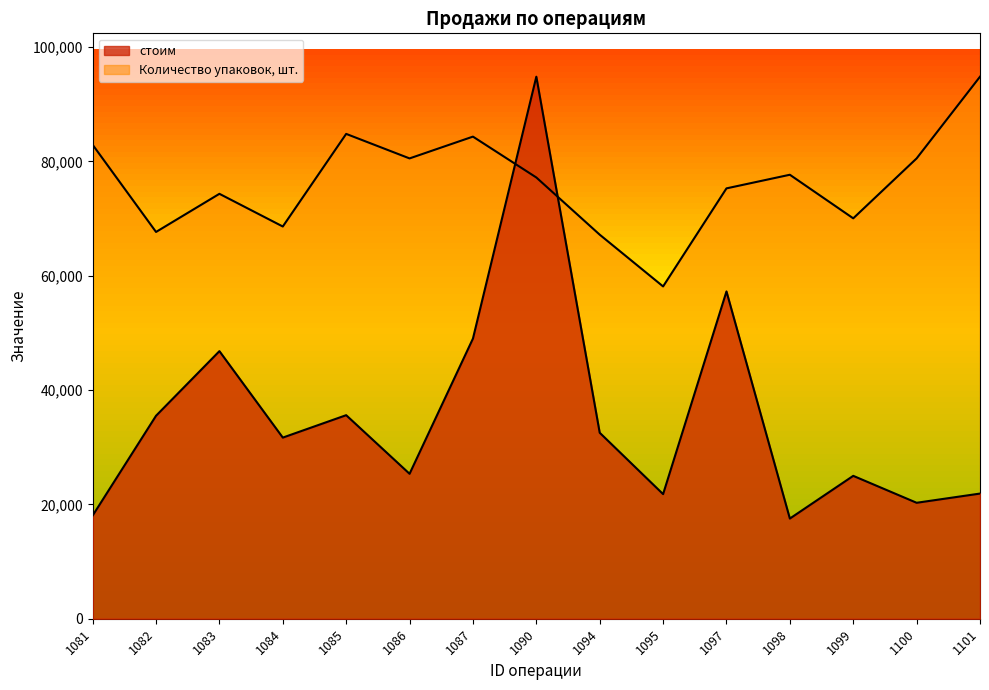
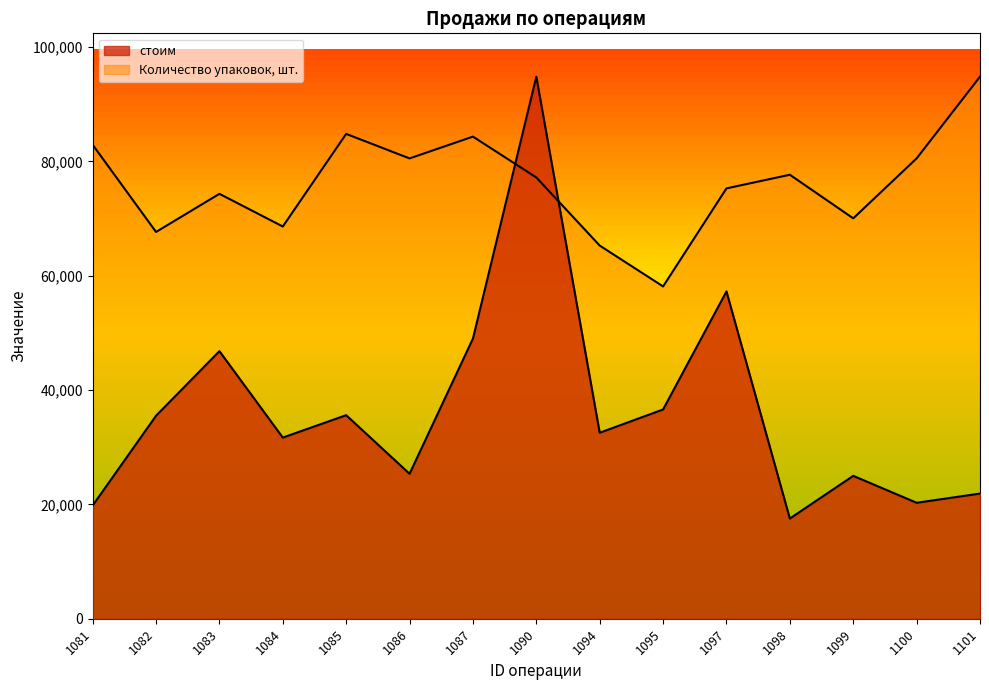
стоим, 1081: 18,000 -> 20,000
Количество упаковок, шт., 1094: 67,000 -> 65,000
стоим, 1095: 22,000 -> 37,000
